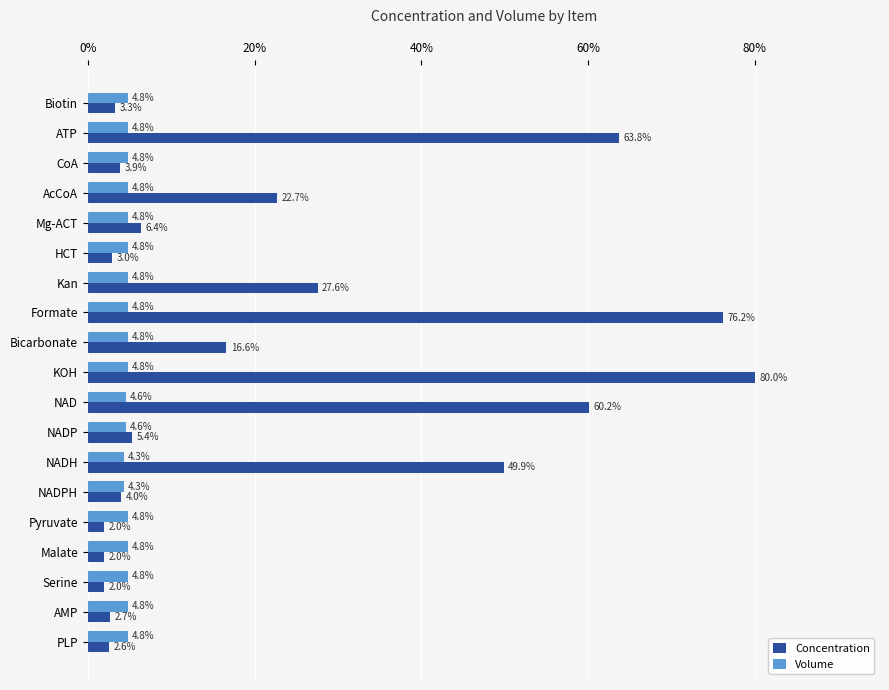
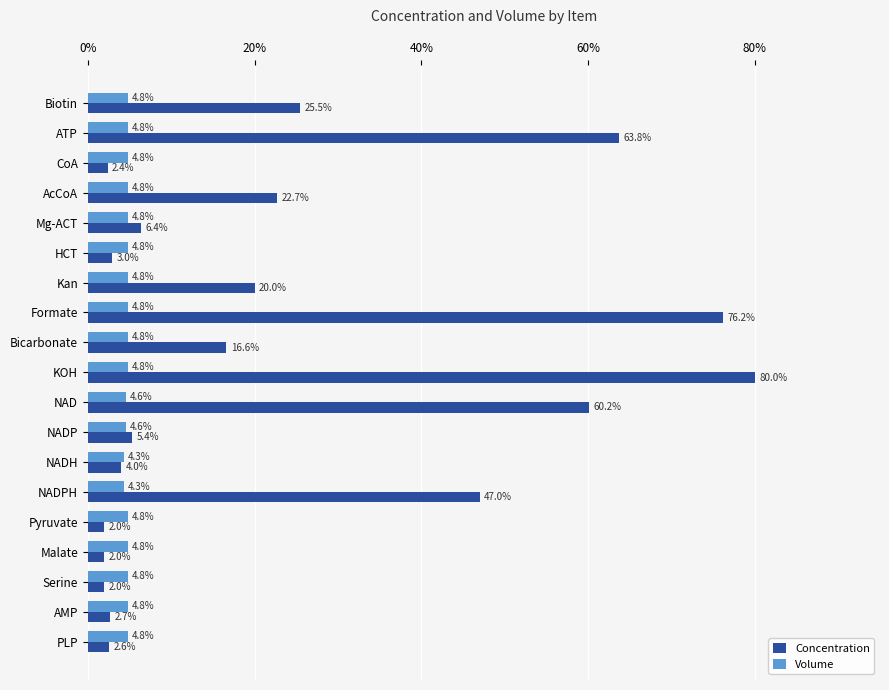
Concentration, Biotin: 3.3% -> 25.5%
Concentration, CoA: 3.9% -> 2.4%
Concentration, Kan: 27.6% -> 20.0%
Concentration, NADH: 49.9% -> 4.0%
Concentration, NADPH: 4.0% -> 47.0%
